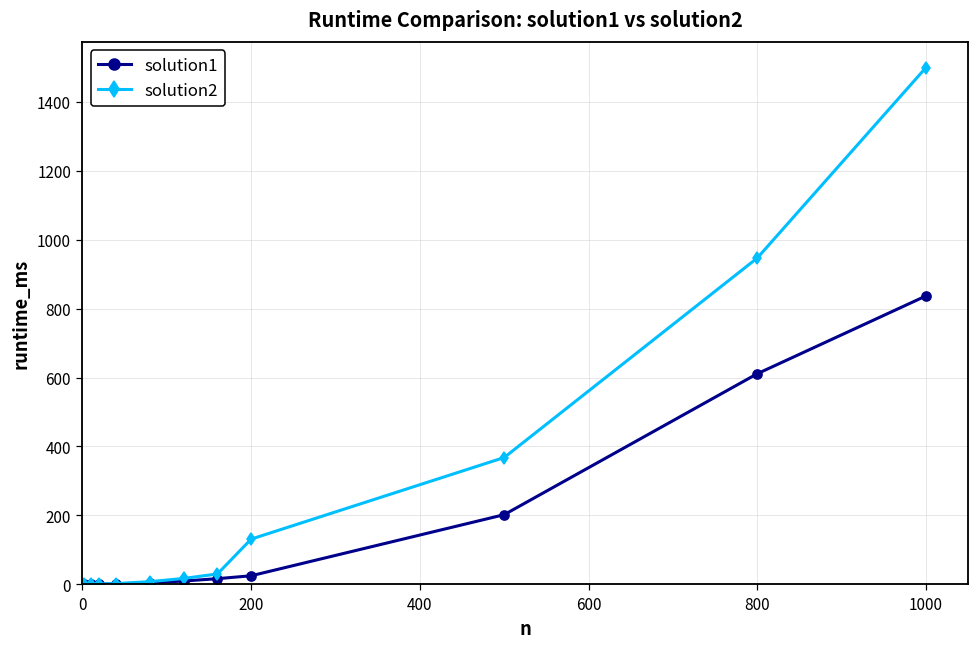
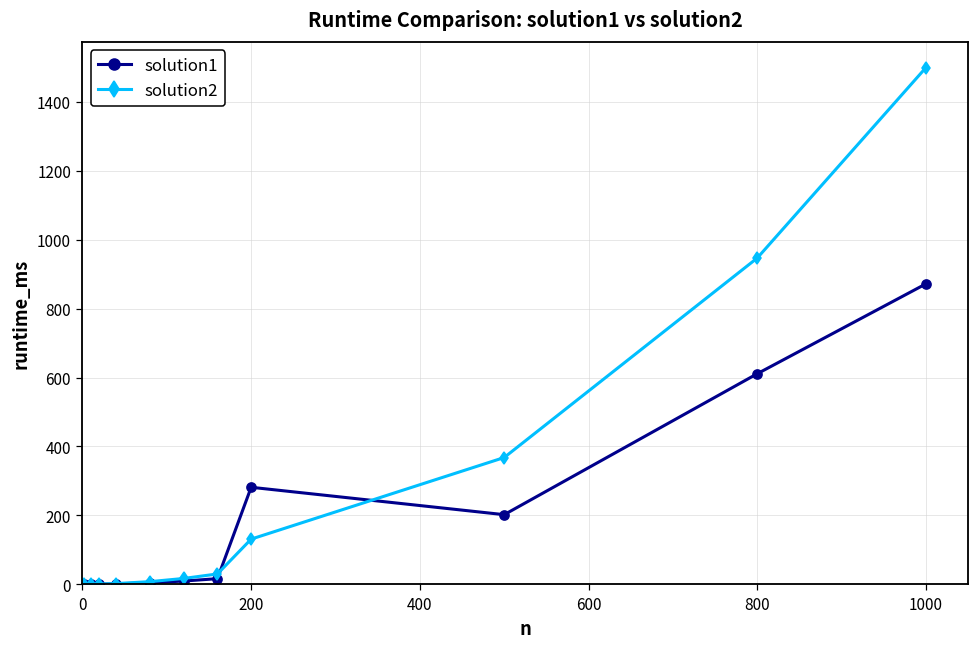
solution1, 200: 20 -> 280
solution1, 1000: 840 -> 870
